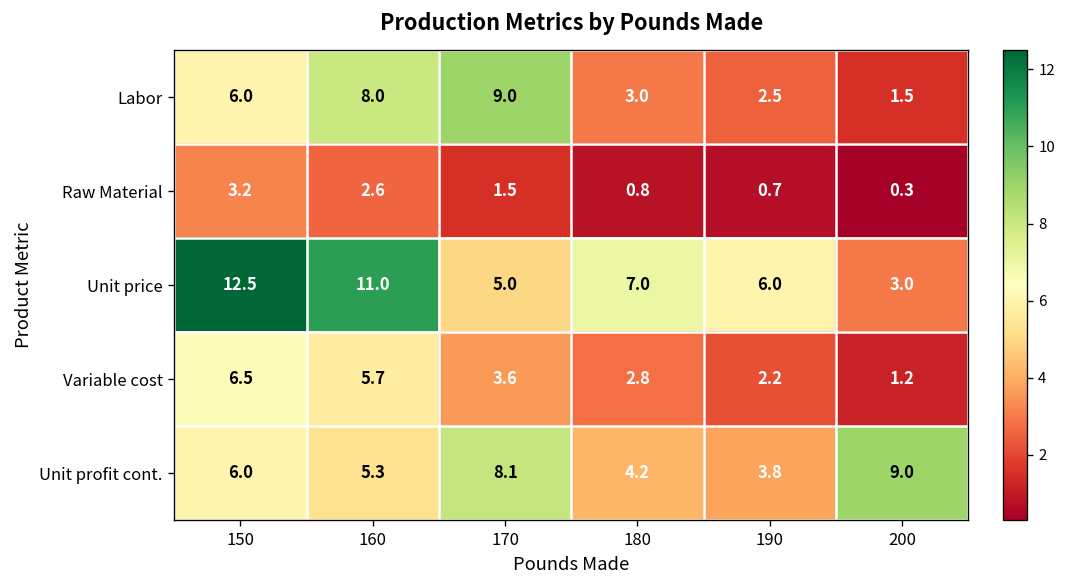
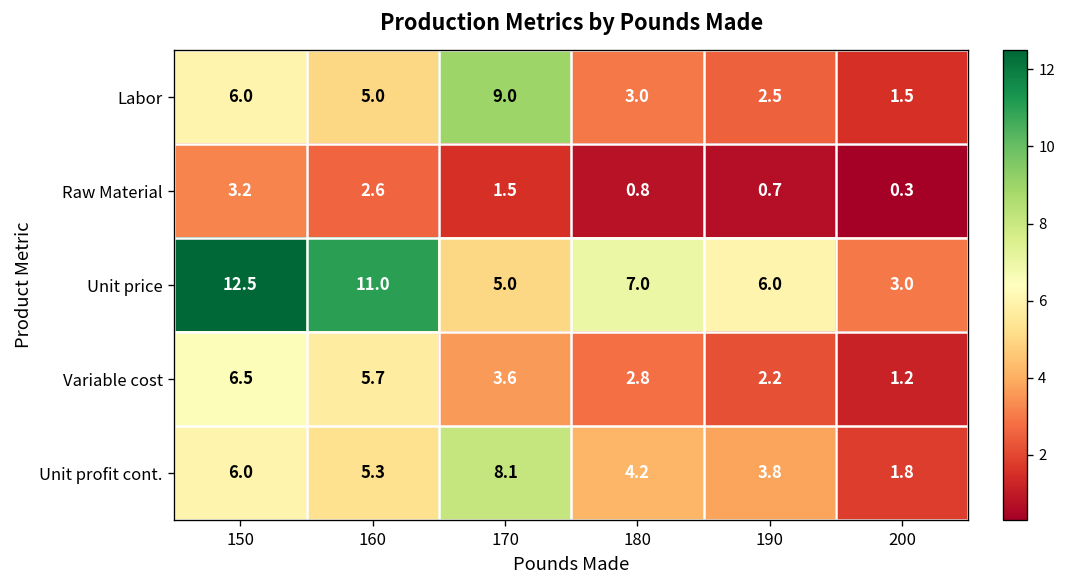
Labor, 160: 8.0 -> 5.0
Unit profit cont., 200: 9.0 -> 1.8
